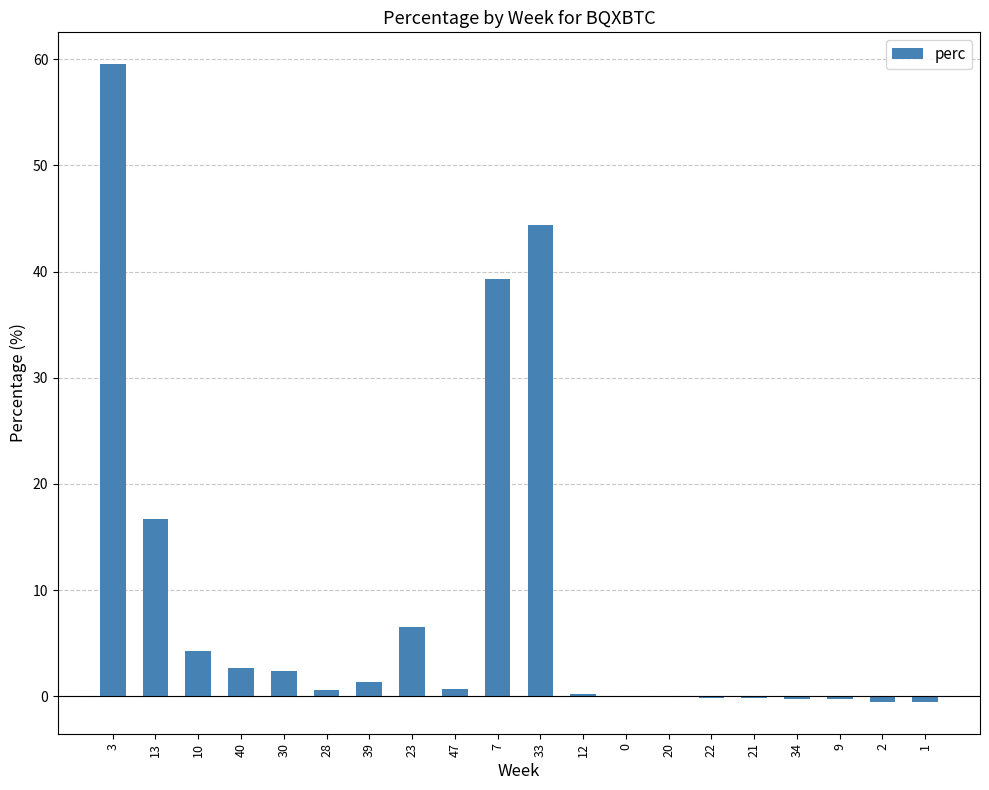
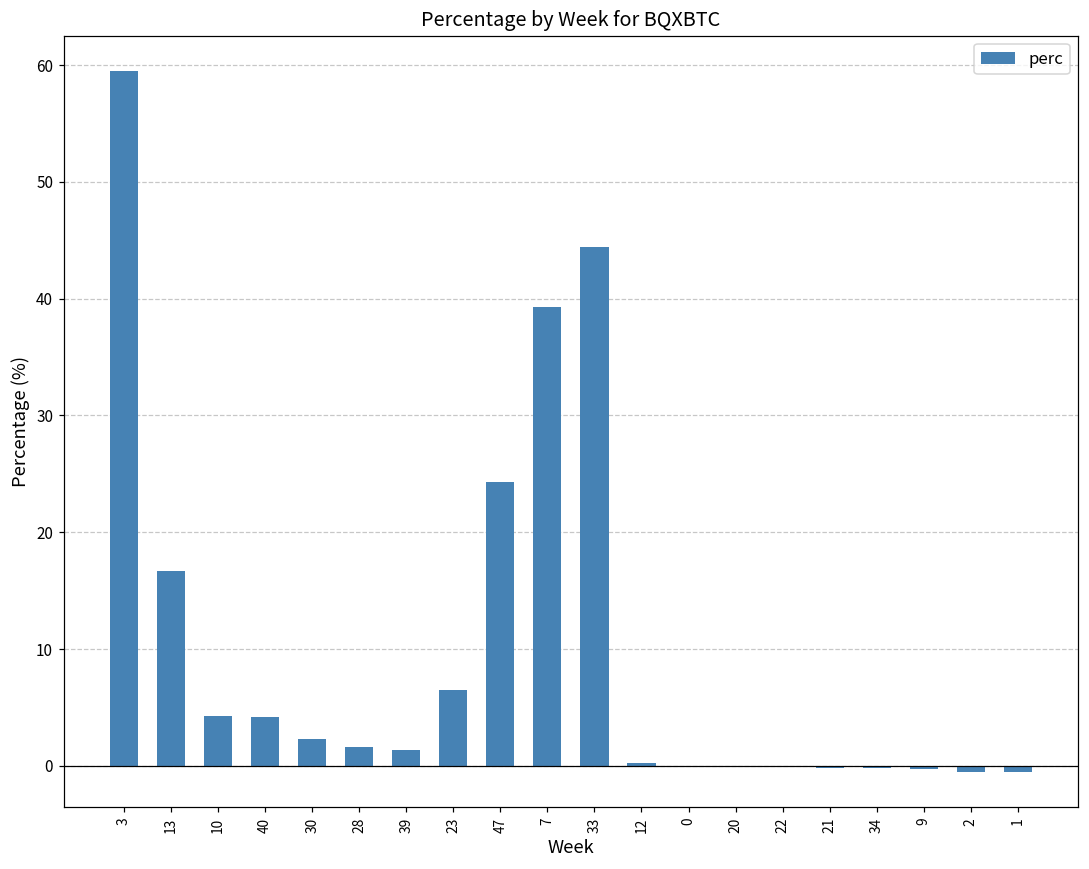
40: 2.6 -> 4.2
28: 0.6 -> 1.6
47: 0.7 -> 24.3
